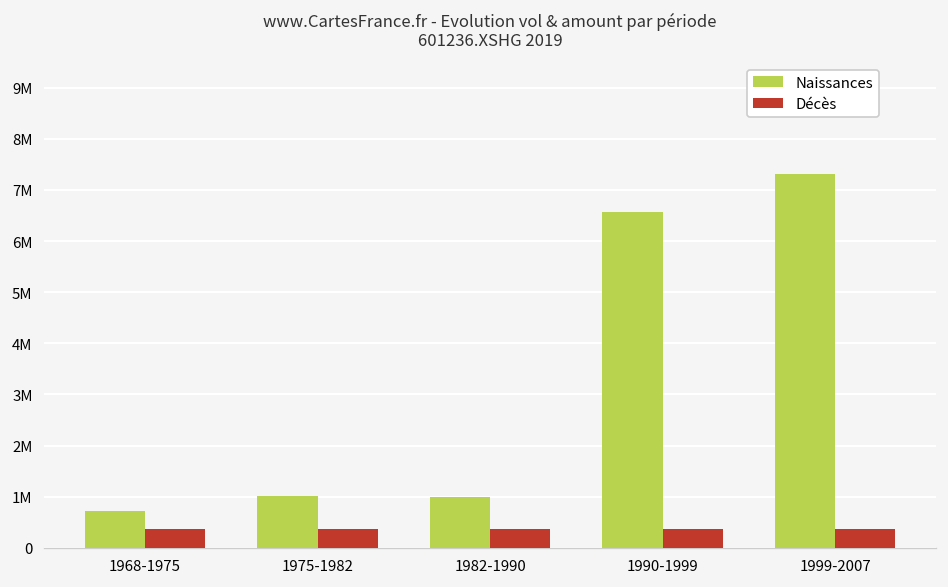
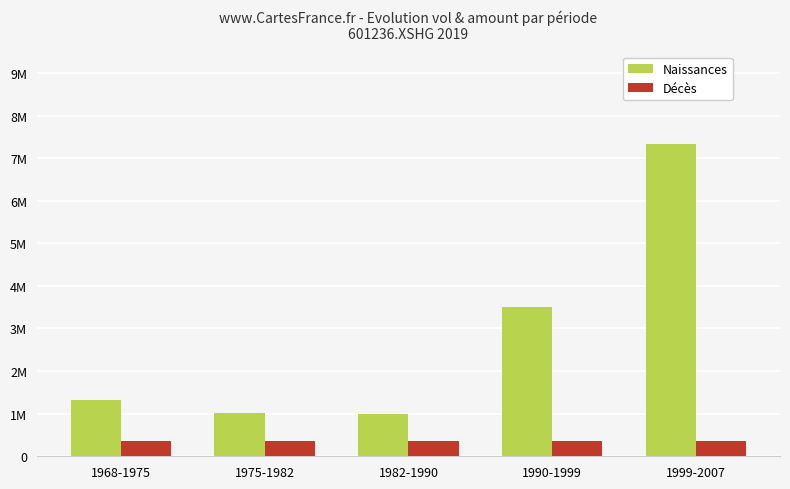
Naissances, 1968-1975: 700000 -> 1300000
Naissances, 1990-1999: 6600000 -> 3500000
